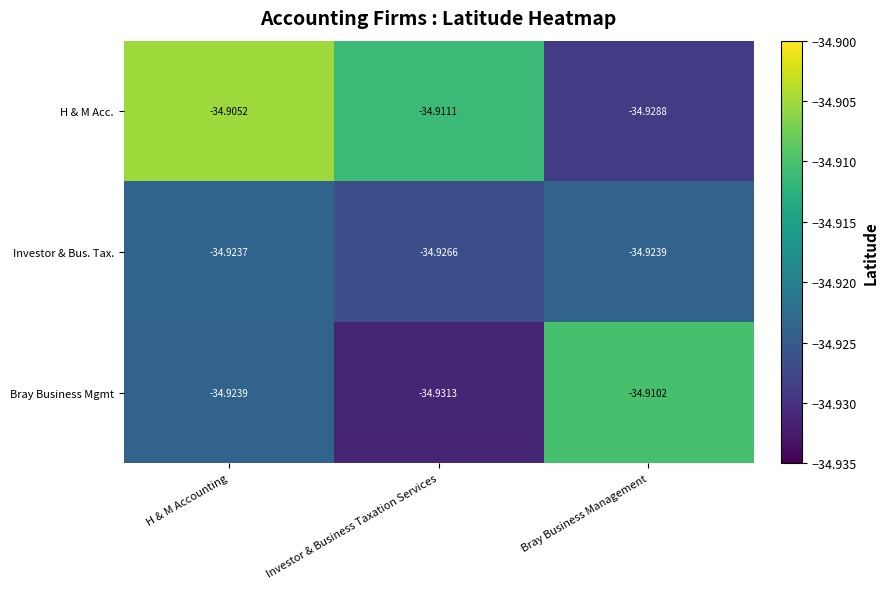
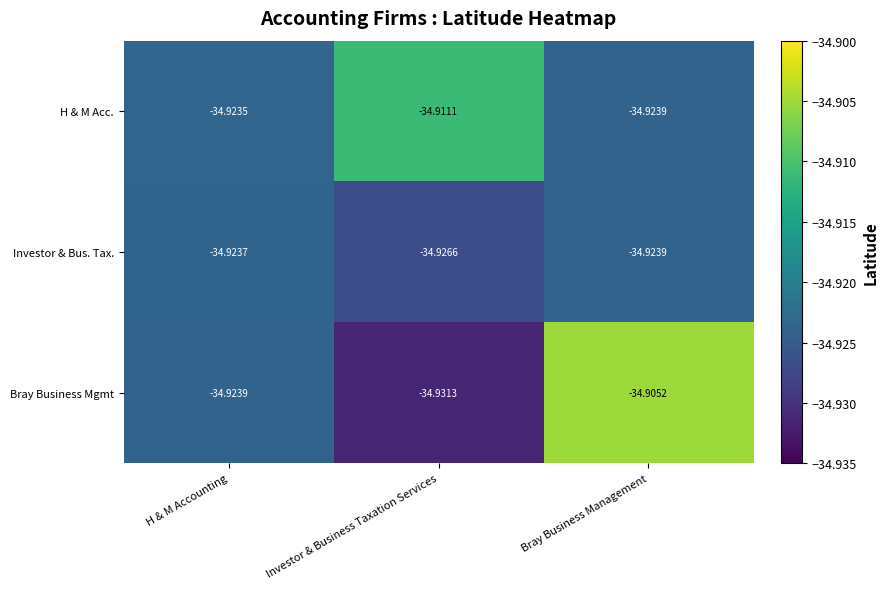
H & M Acc., H & M Accounting: -34.9052 -> -34.9235
H & M Acc., Bray Business Management: -34.9288 -> -34.9239
Bray Business Mgmt, Bray Business Management: -34.9102 -> -34.9052
